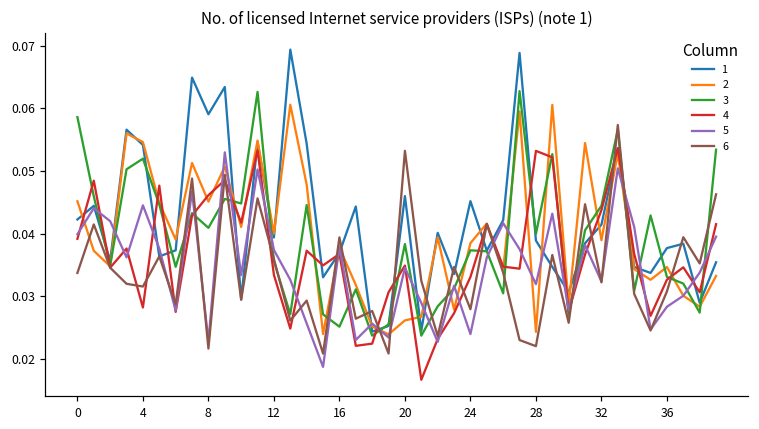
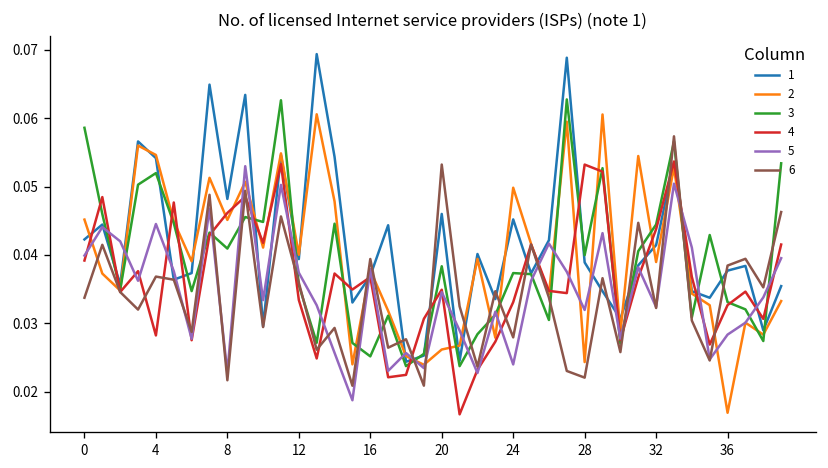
6, 4: 0.032 -> 0.037
1, 8: 0.059 -> 0.048
2, 24: 0.038 -> 0.050
2, 36: 0.035 -> 0.017
6, 36: 0.031 -> 0.038
